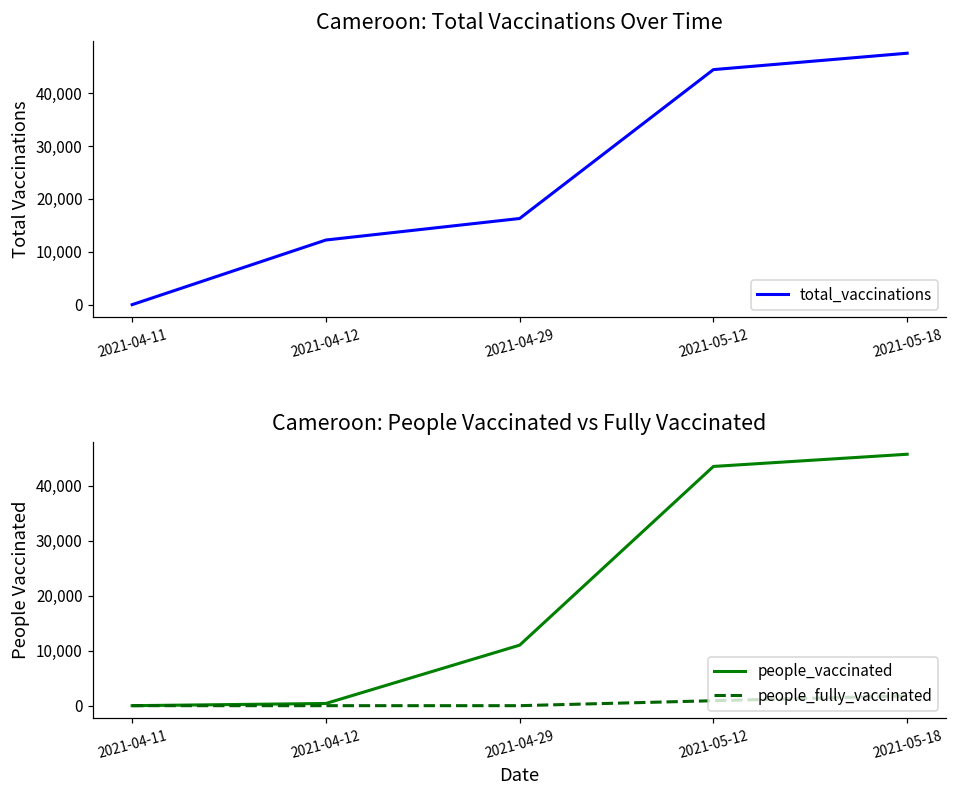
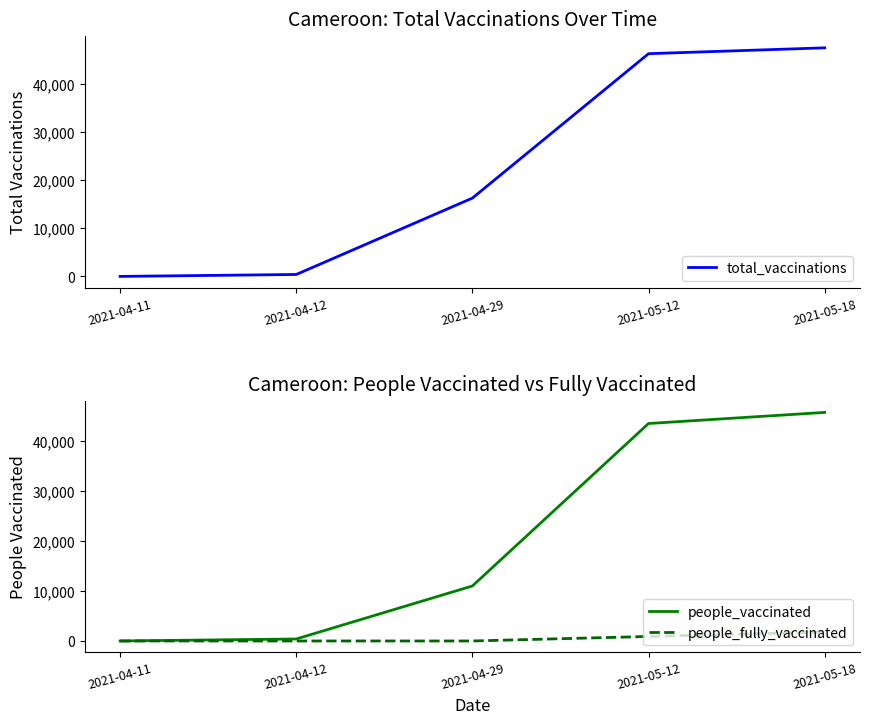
Cameroon: Total Vaccinations Over Time, 2021-04-12: 12,000 -> 0
Cameroon: Total Vaccinations Over Time, 2021-05-12: 44,000 -> 46,000
